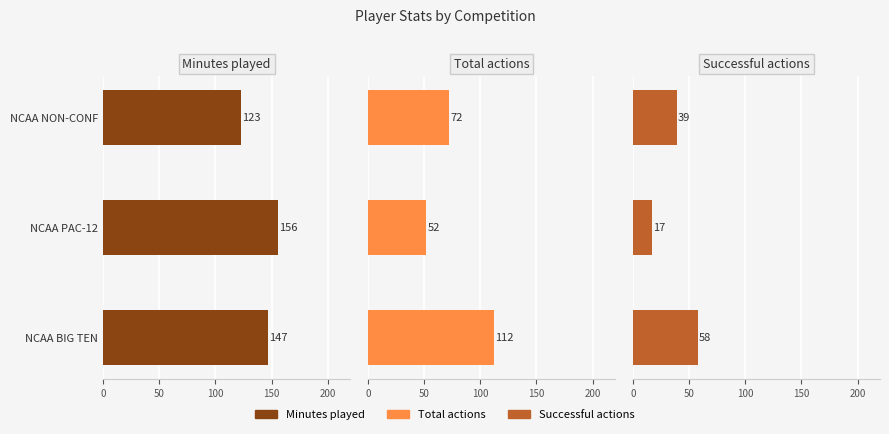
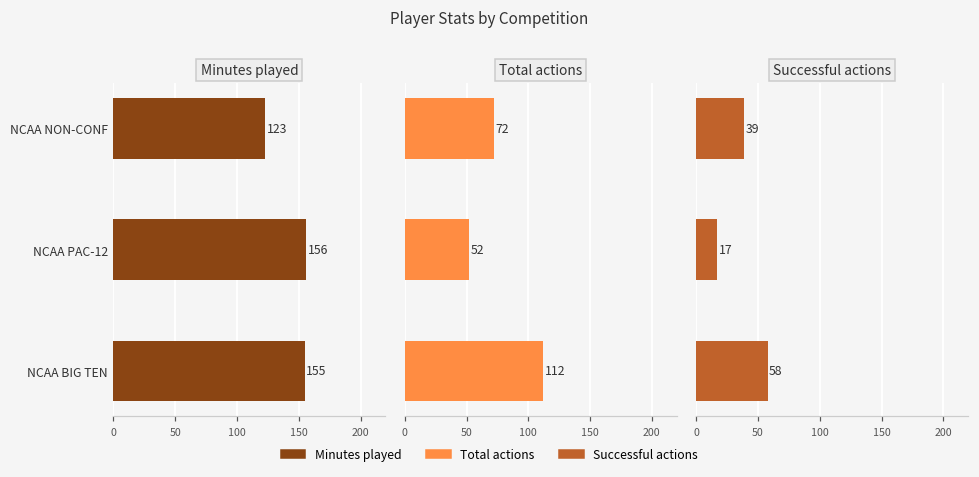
Minutes played, NCAA BIG TEN: 147 -> 155
